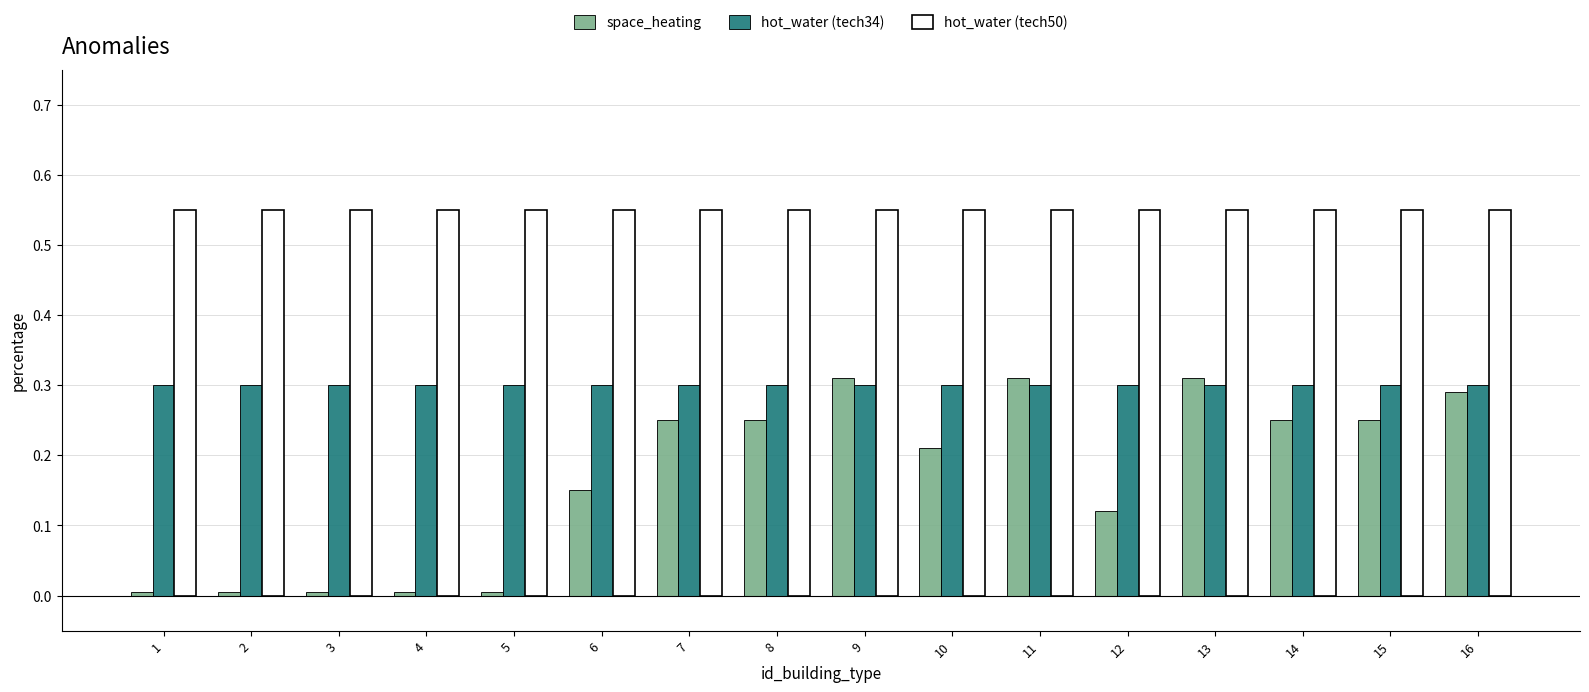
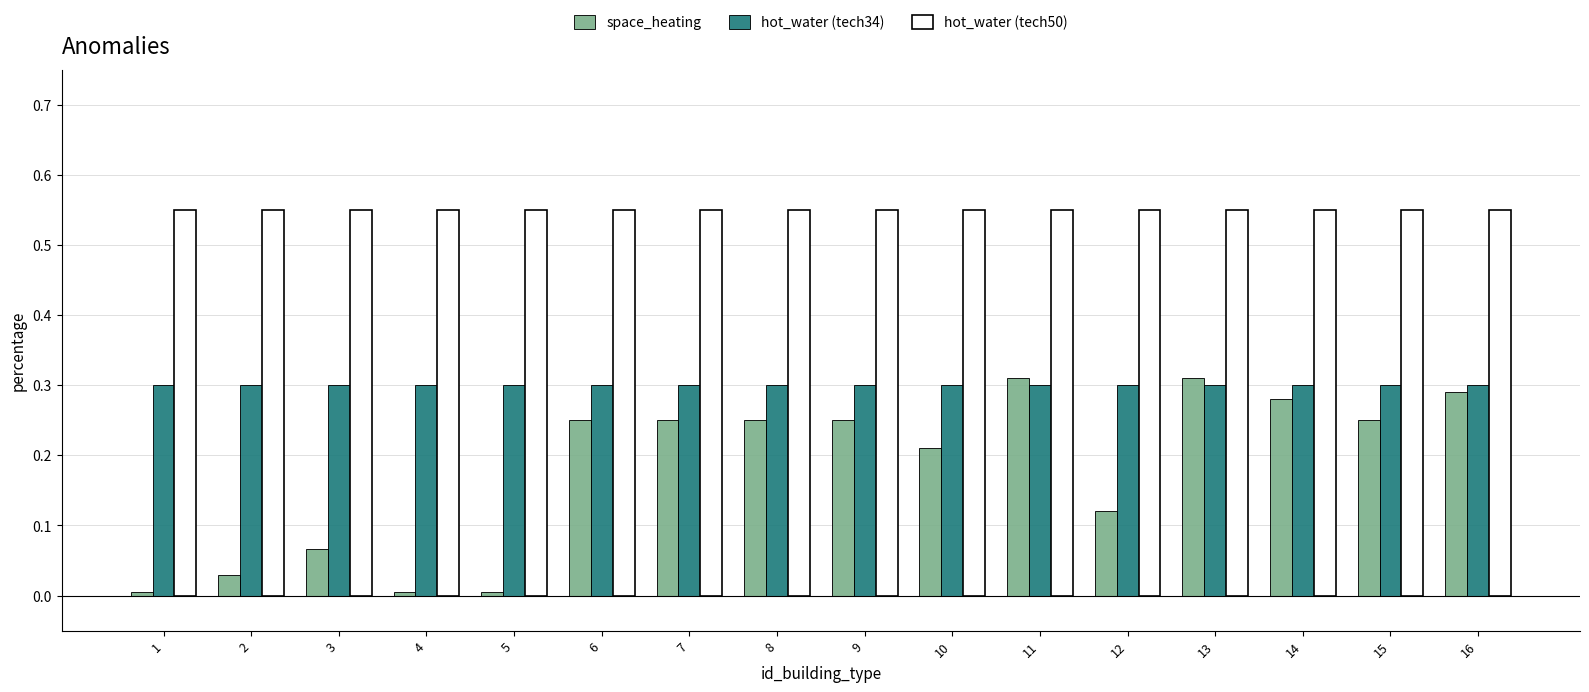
space_heating, 2: 0.01 -> 0.03
space_heating, 3: 0.01 -> 0.07
space_heating, 6: 0.15 -> 0.25
space_heating, 9: 0.31 -> 0.25
space_heating, 14: 0.25 -> 0.28
